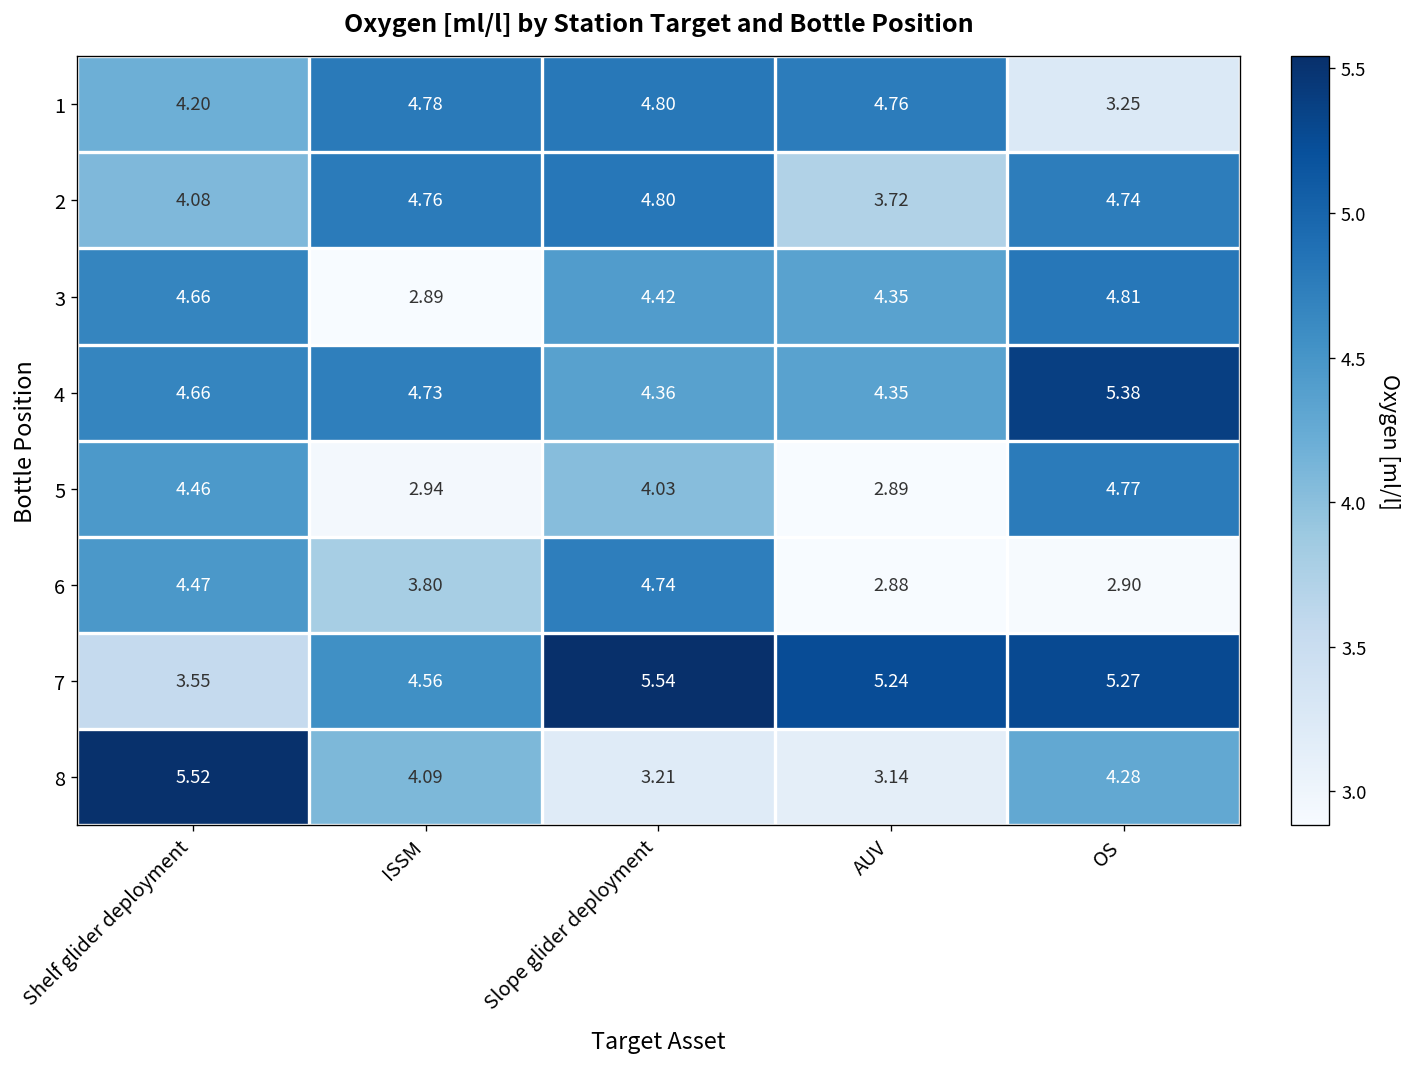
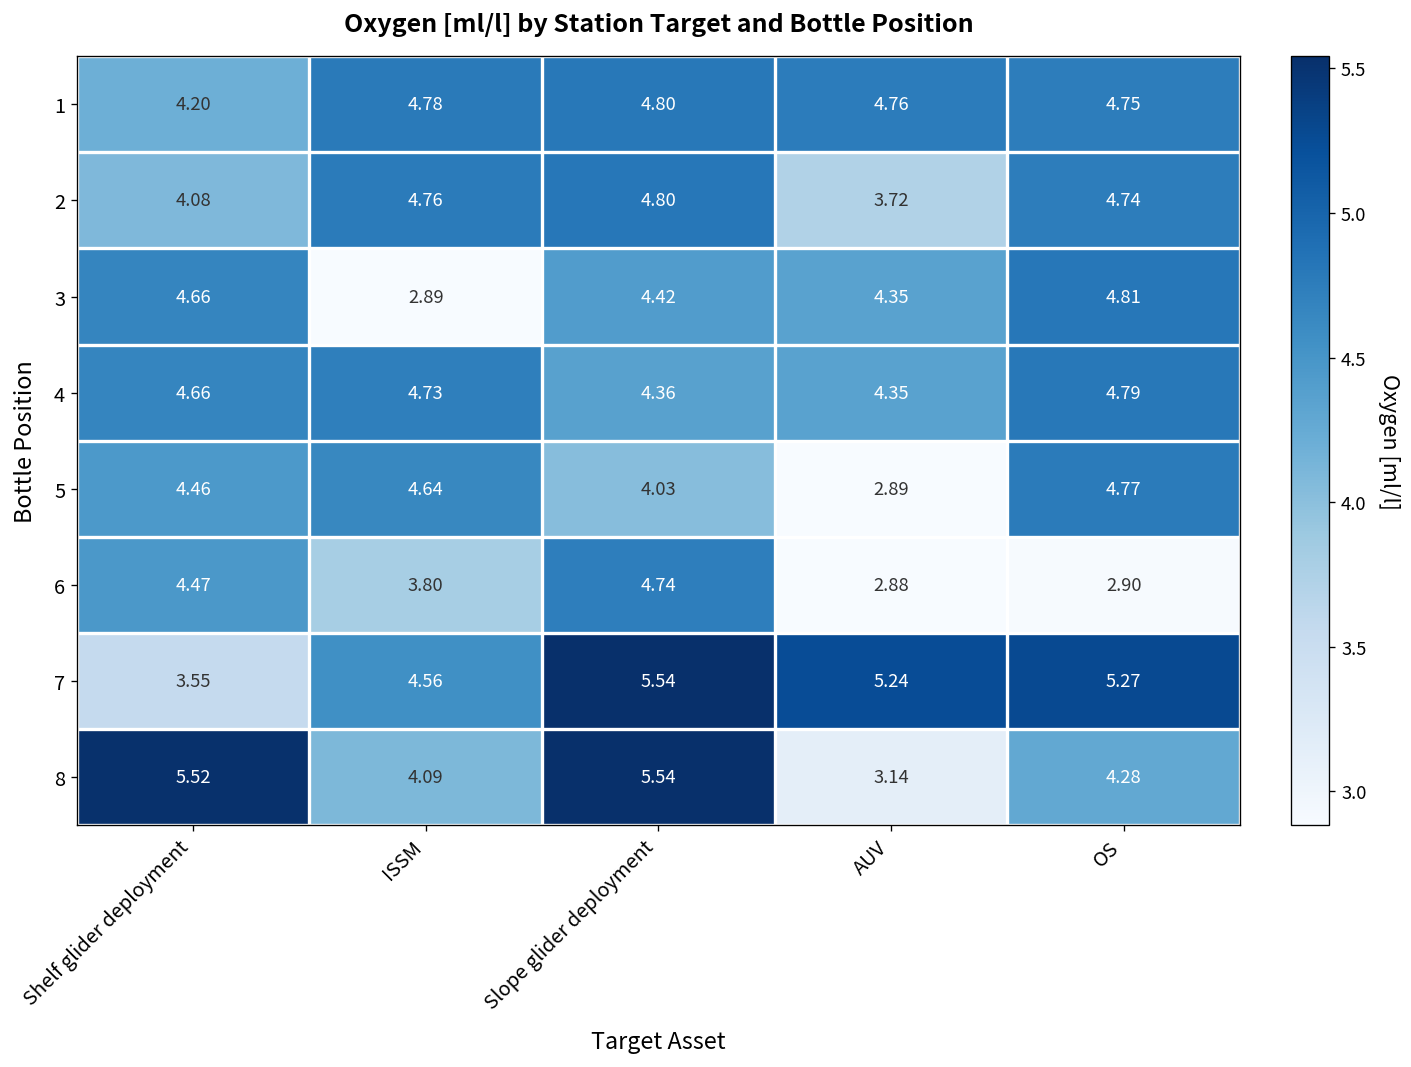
1, OS: 3.25 -> 4.75
4, OS: 5.38 -> 4.79
5, ISSM: 2.94 -> 4.64
8, Slope glider deployment: 3.21 -> 5.54
